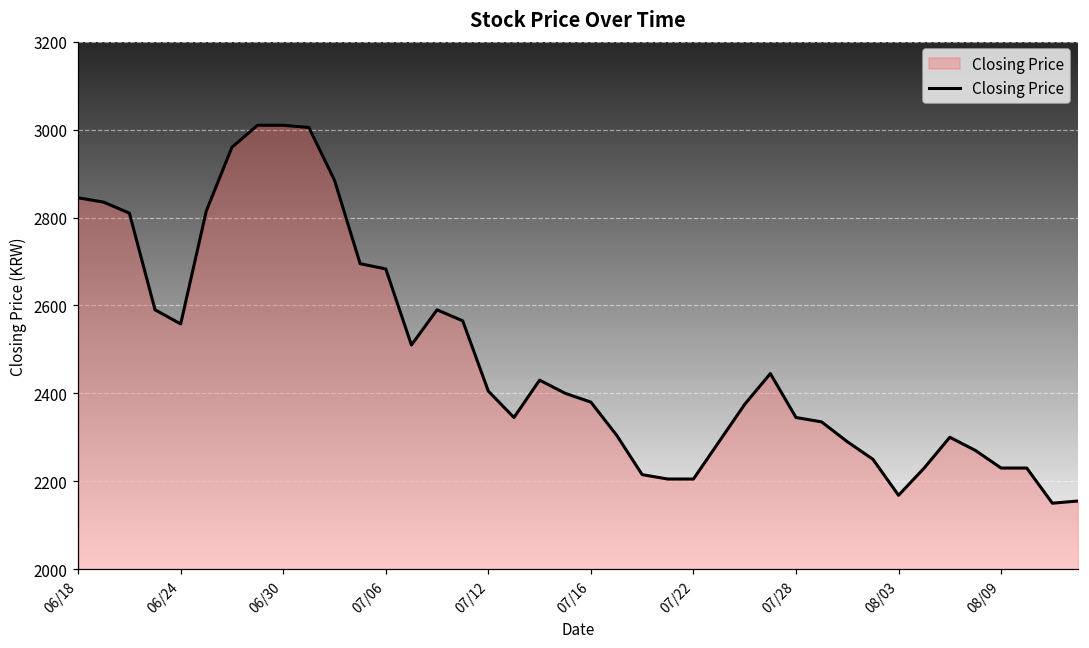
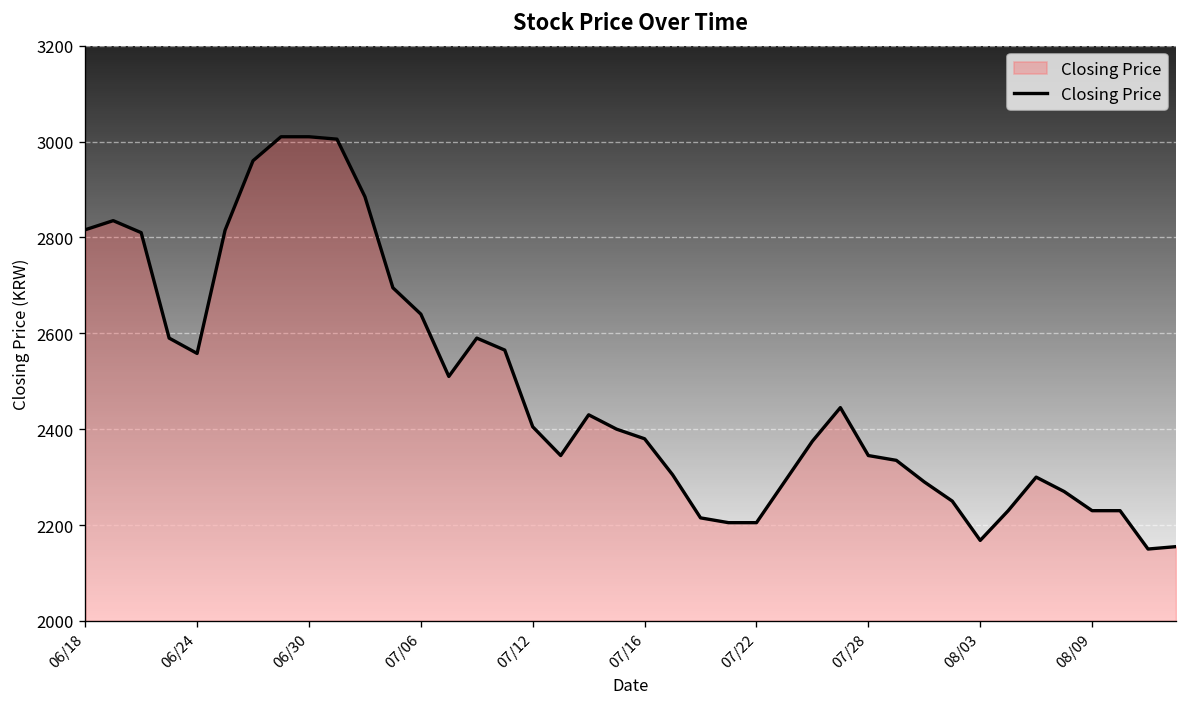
06/18: 2850 -> 2820
07/06: 2680 -> 2640
